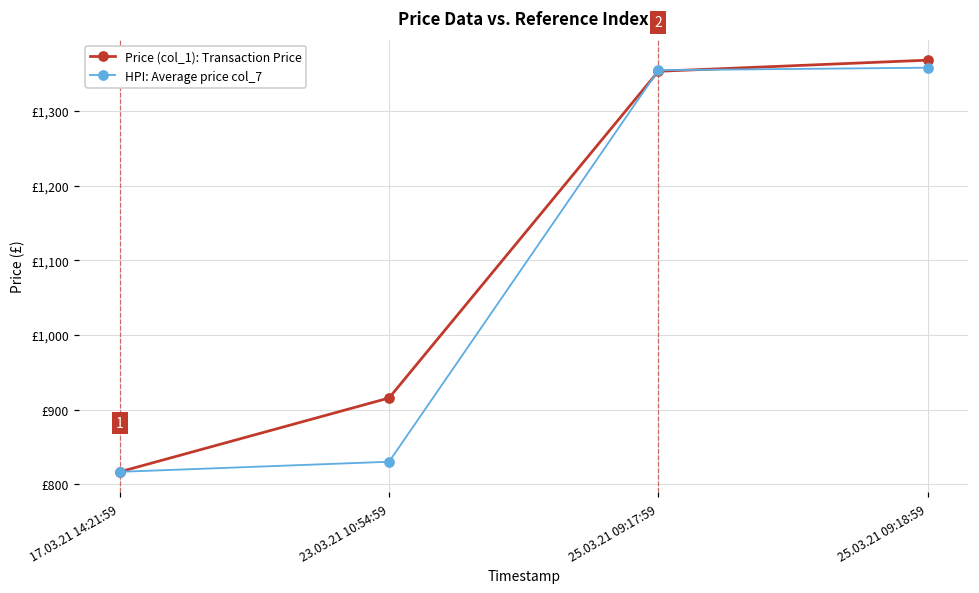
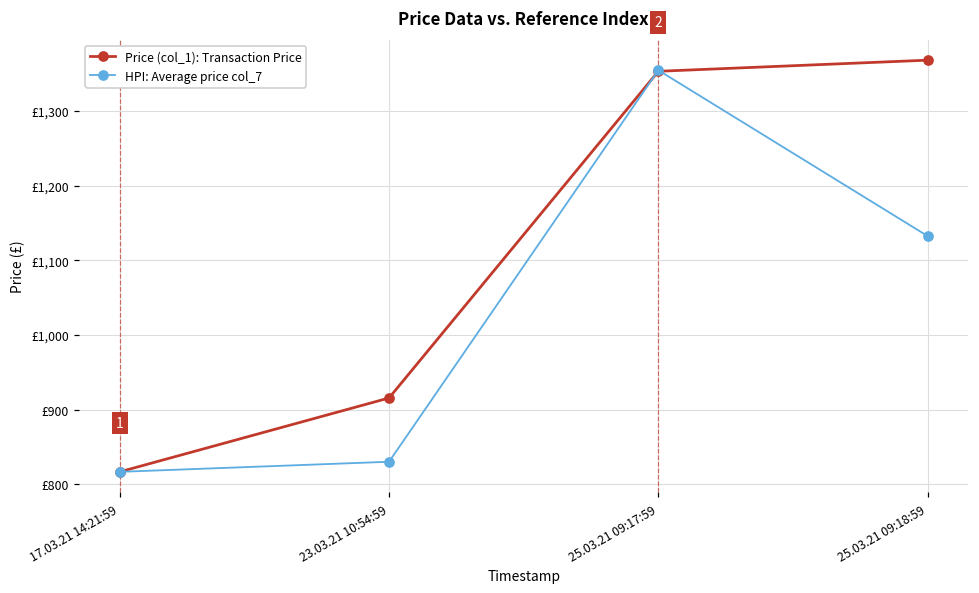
HPI: Average price col_7, 25.03.21 09:18:59: £1,360 -> £1,130
